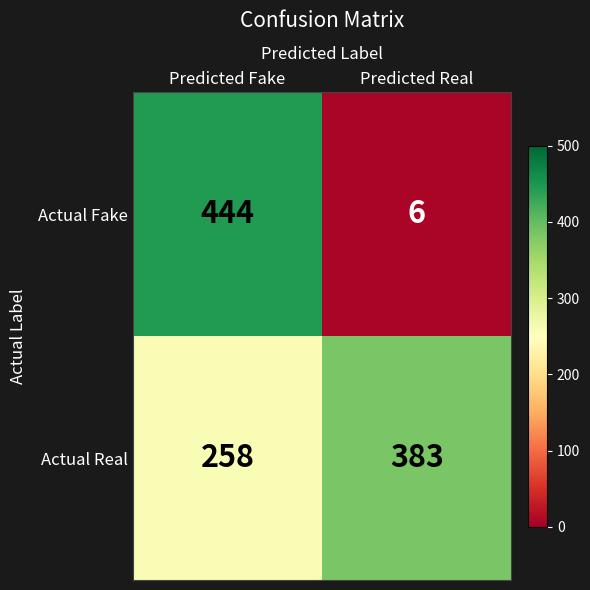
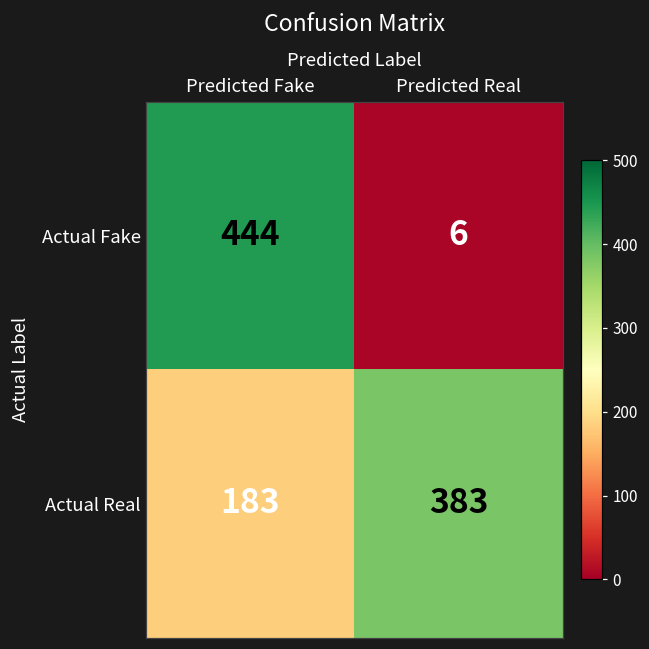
Actual Real, Predicted Fake: 258 -> 183
